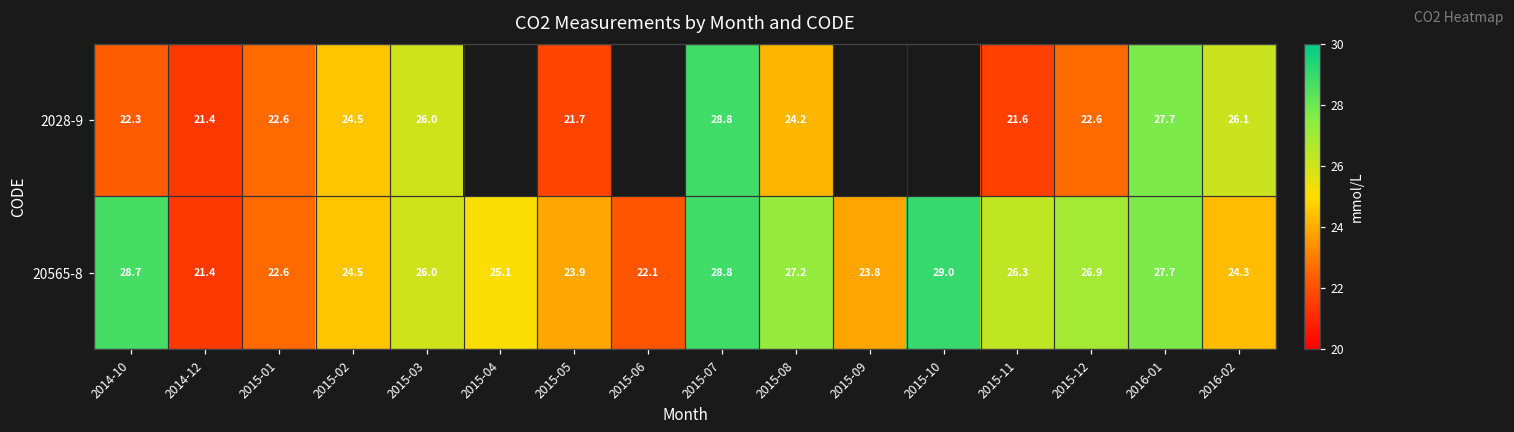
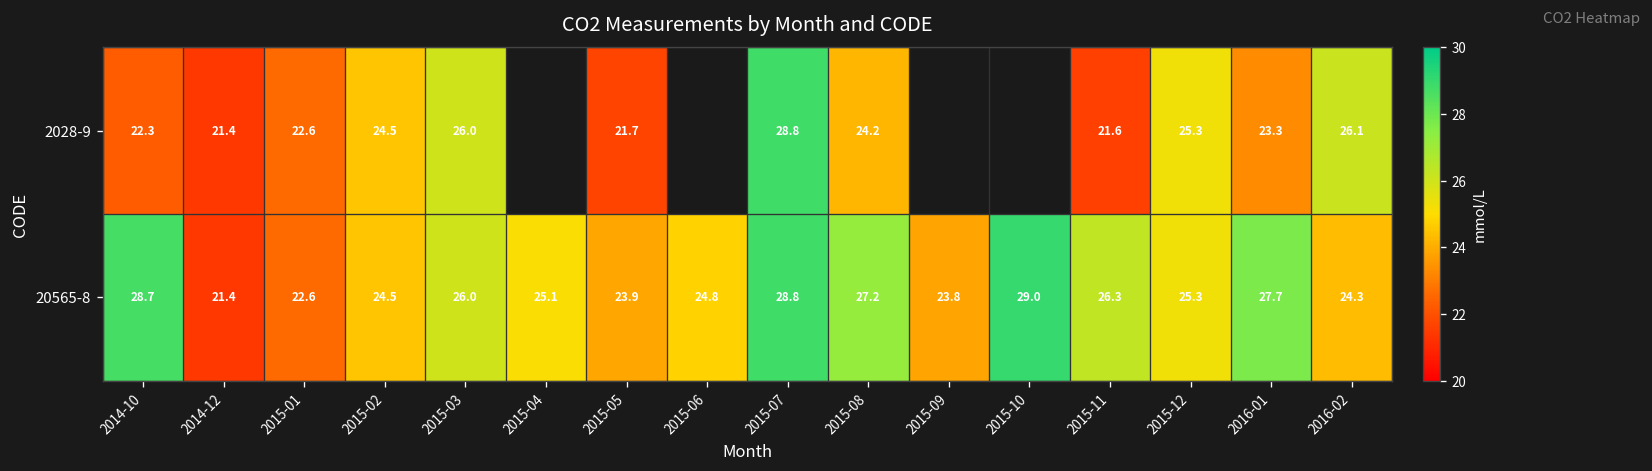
2028-9, 2015-12: 22.6 -> 25.3
2028-9, 2016-01: 27.7 -> 23.3
20565-8, 2015-06: 22.1 -> 24.8
20565-8, 2015-12: 26.9 -> 25.3
